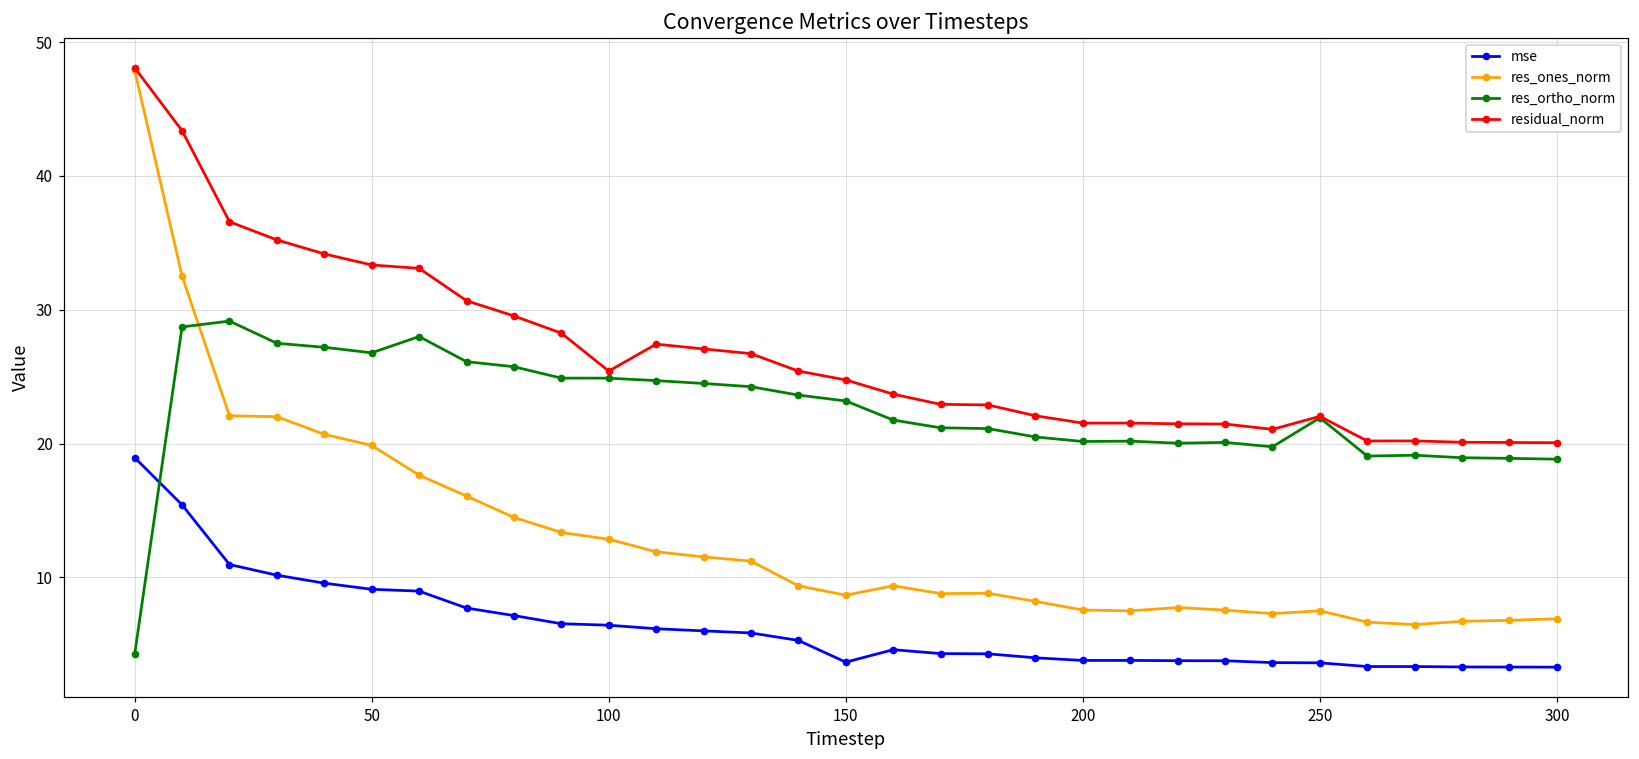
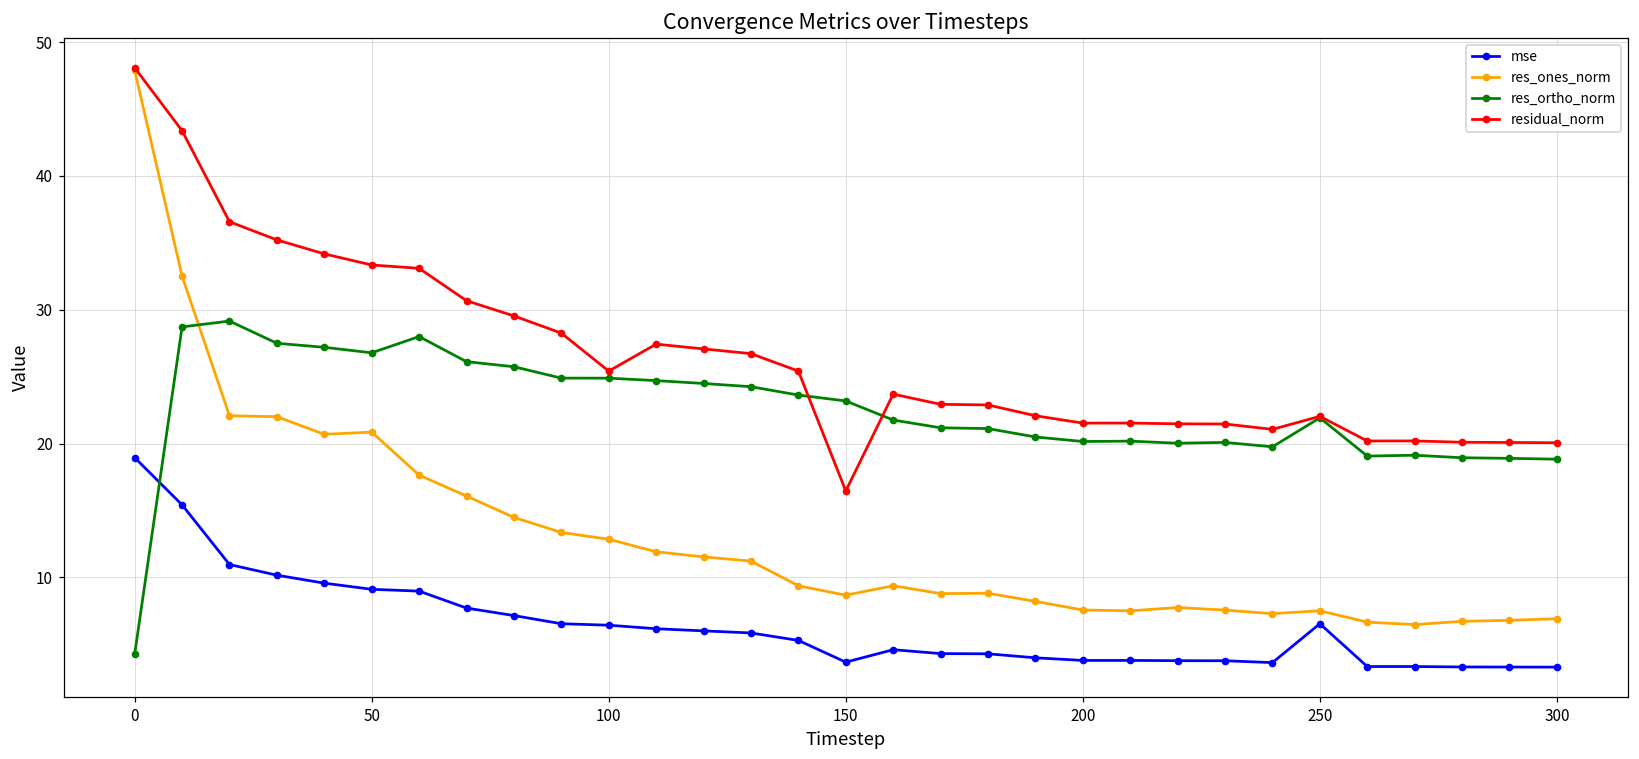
res_ones_norm, 50: 19.9 -> 20.9
residual_norm, 150: 24.8 -> 16.5
mse, 250: 3.6 -> 6.5
